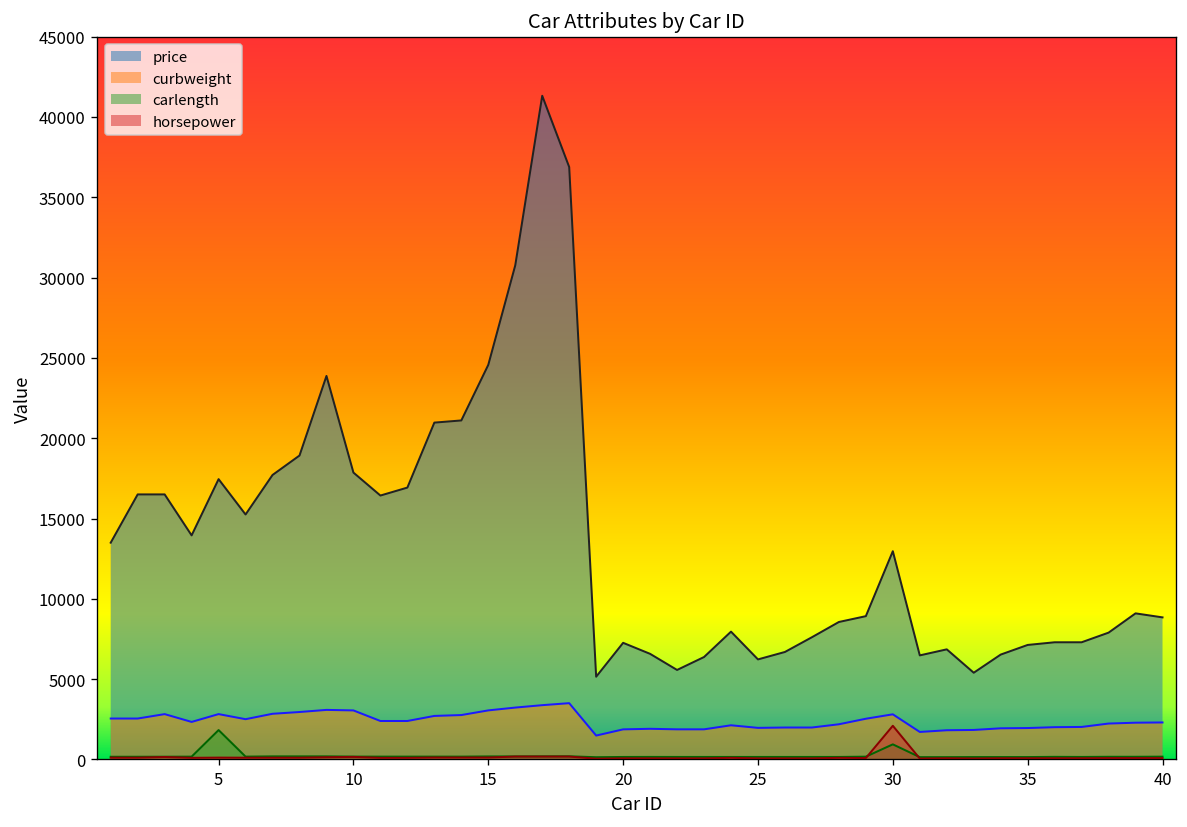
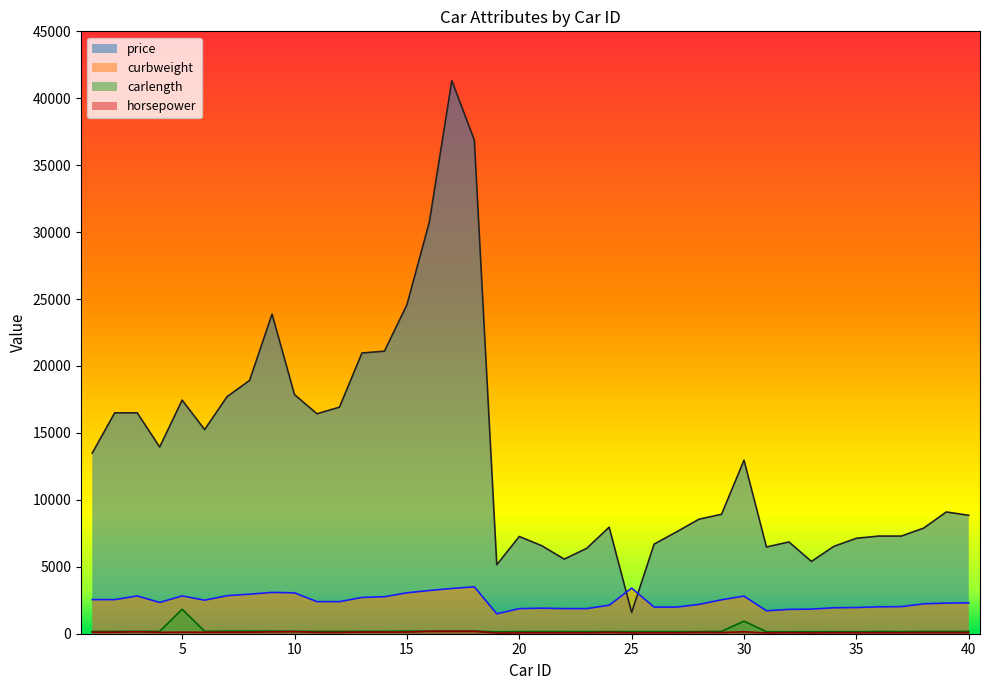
price, 25: 6200 -> 1600
curbweight, 25: 2000 -> 3400
horsepower, 30: 2100 -> 100
